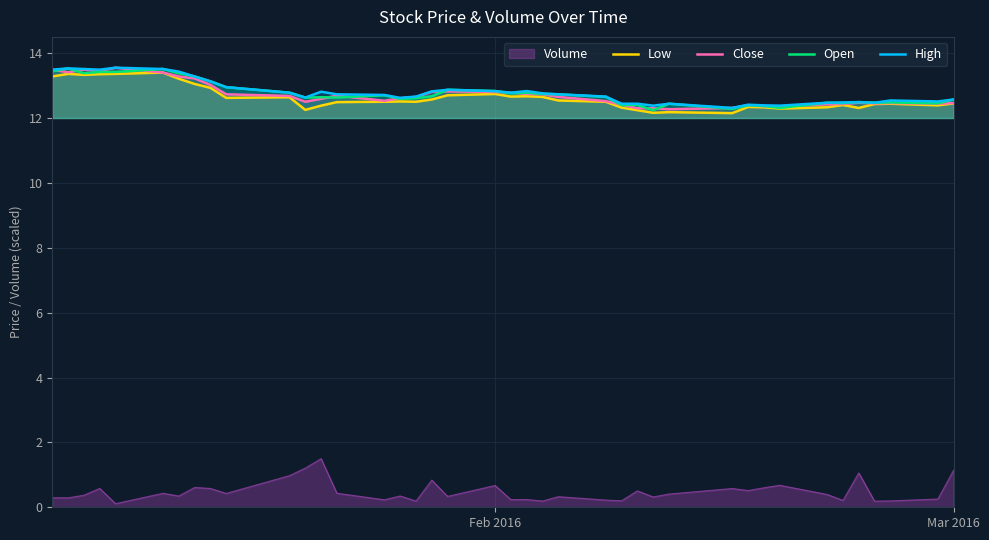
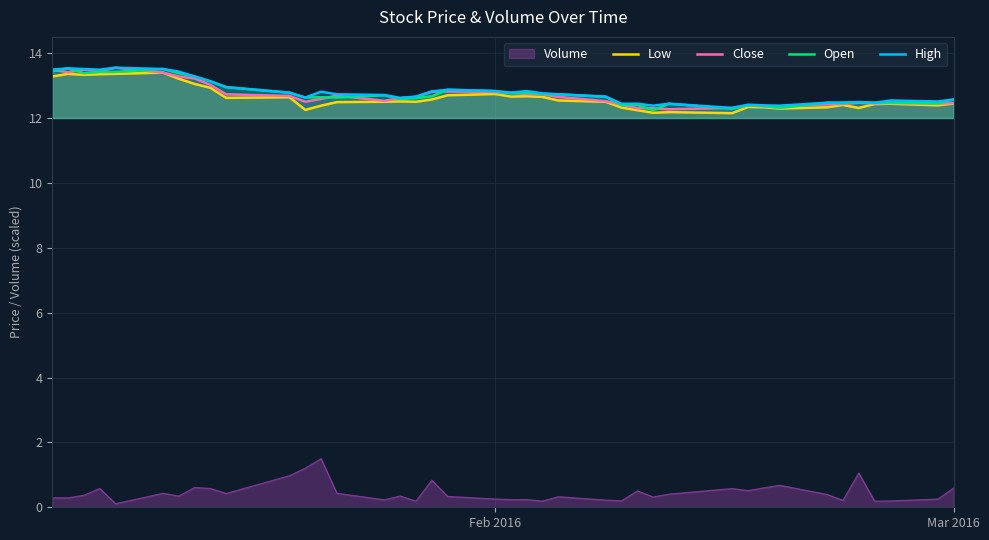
Volume, Feb 2016: 0.7 -> 0.3
Volume, Mar 2016: 1.1 -> 0.6
